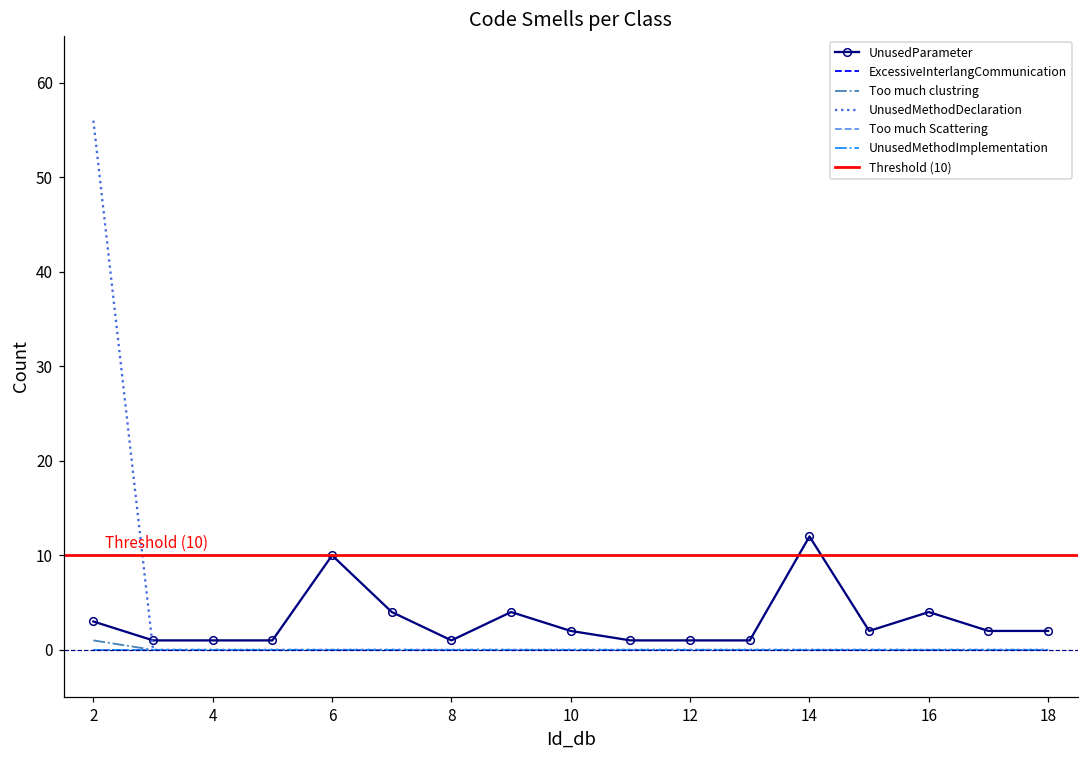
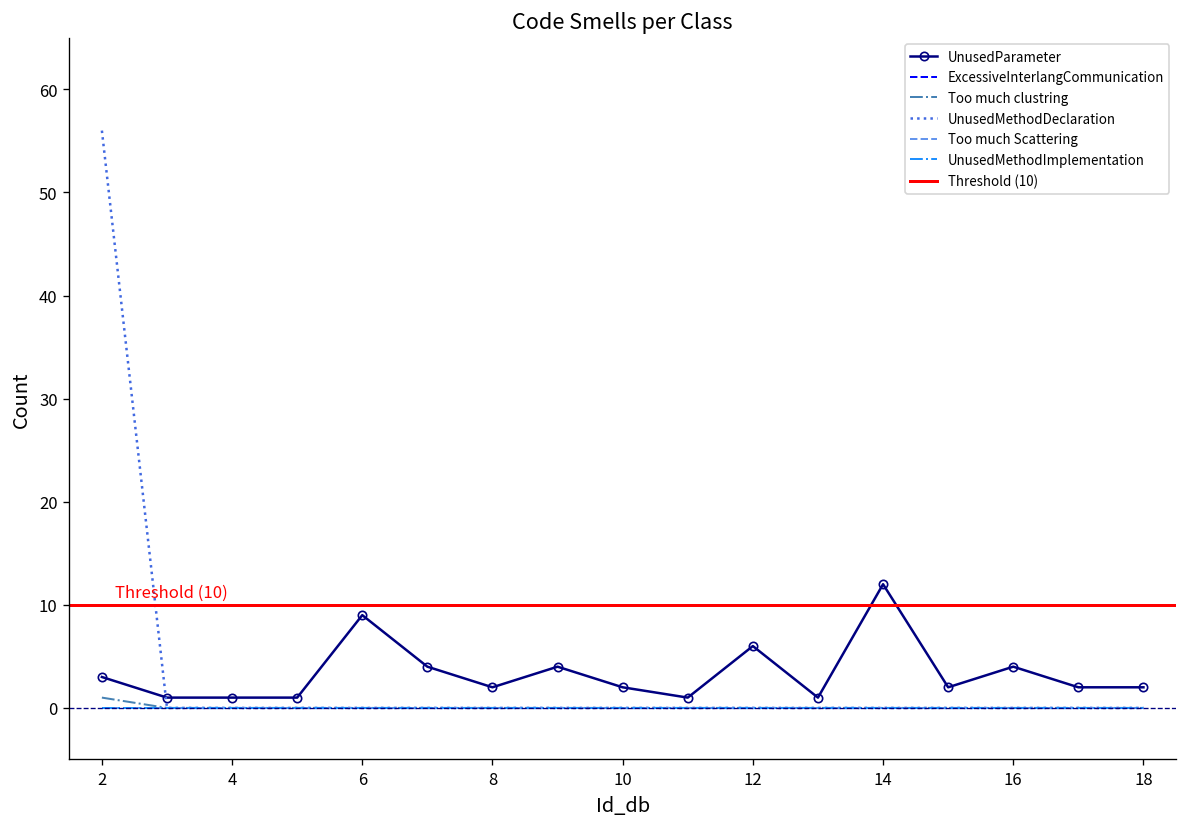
UnusedParameter, 6: 10 -> 9
UnusedParameter, 8: 1 -> 2
UnusedParameter, 12: 1 -> 6
